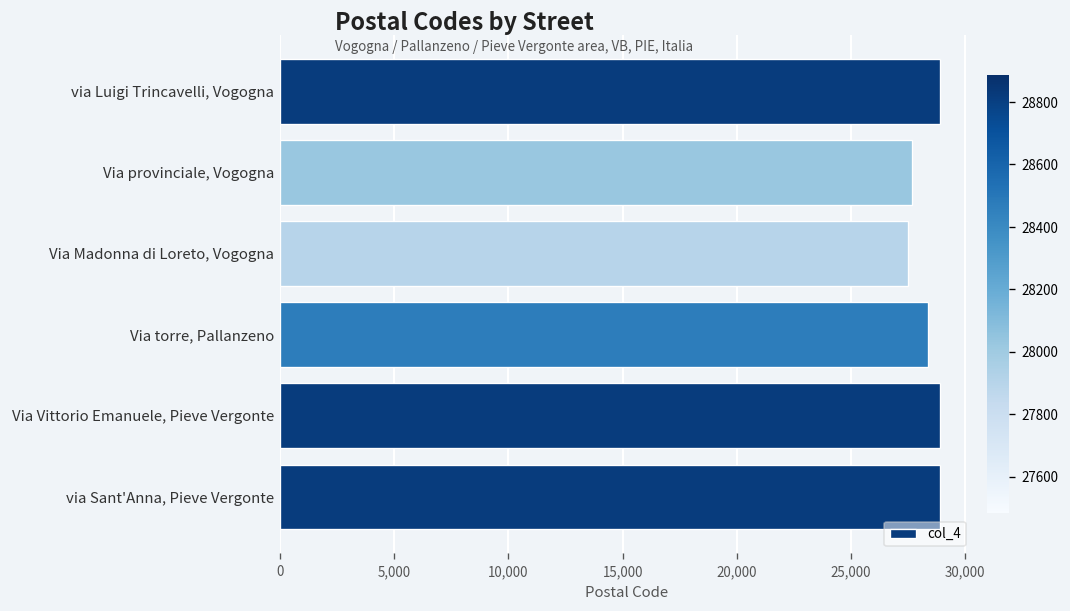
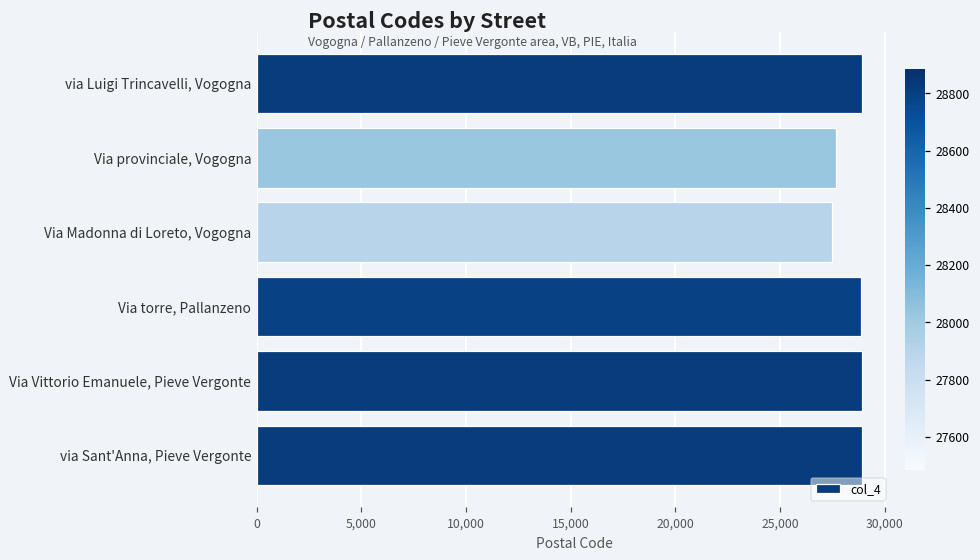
Via torre, Pallanzeno: 28,400 -> 28,800
